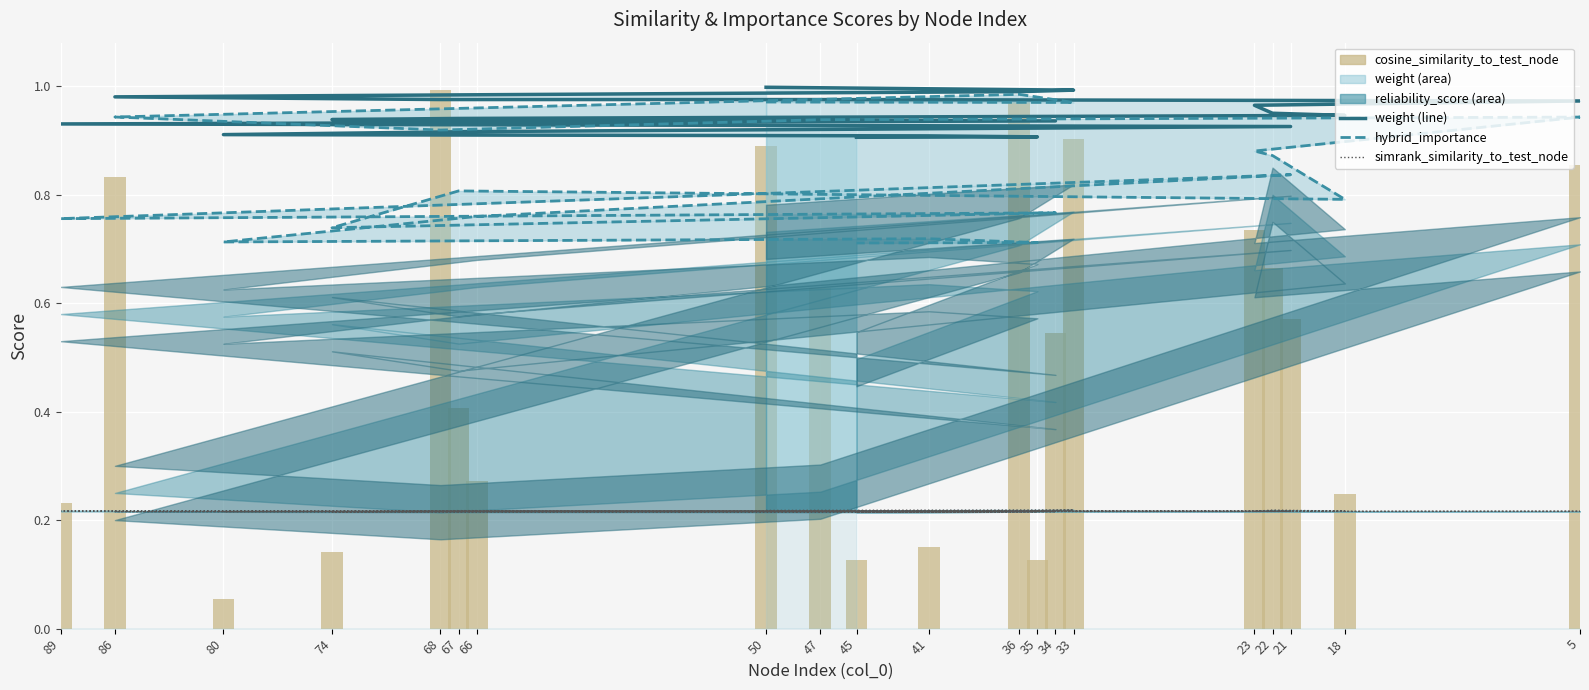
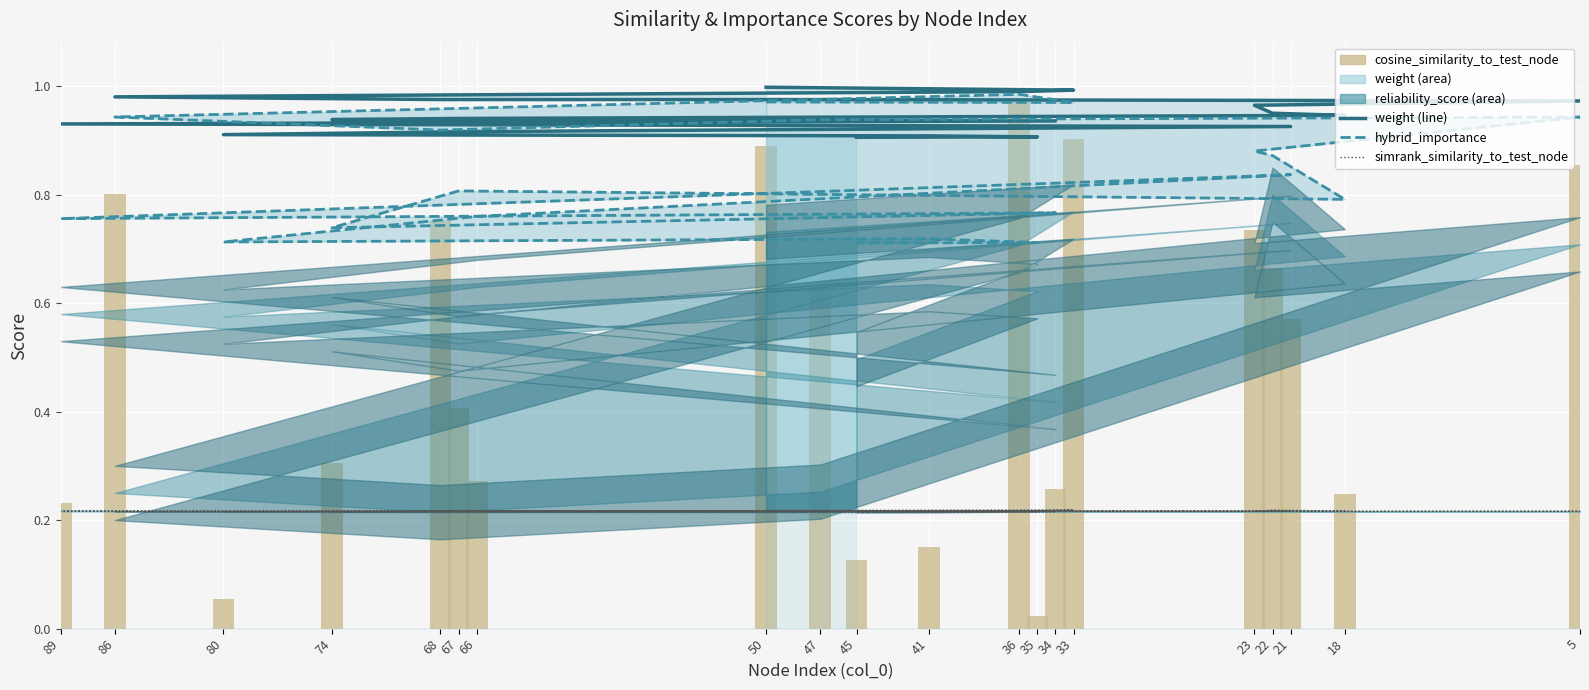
cosine_similarity_to_test_node, 86: 0.83 -> 0.80
cosine_similarity_to_test_node, 74: 0.14 -> 0.30
cosine_similarity_to_test_node, 68: 0.99 -> 0.75
cosine_similarity_to_test_node, 35: 0.13 -> 0.02
cosine_similarity_to_test_node, 34: 0.54 -> 0.26
